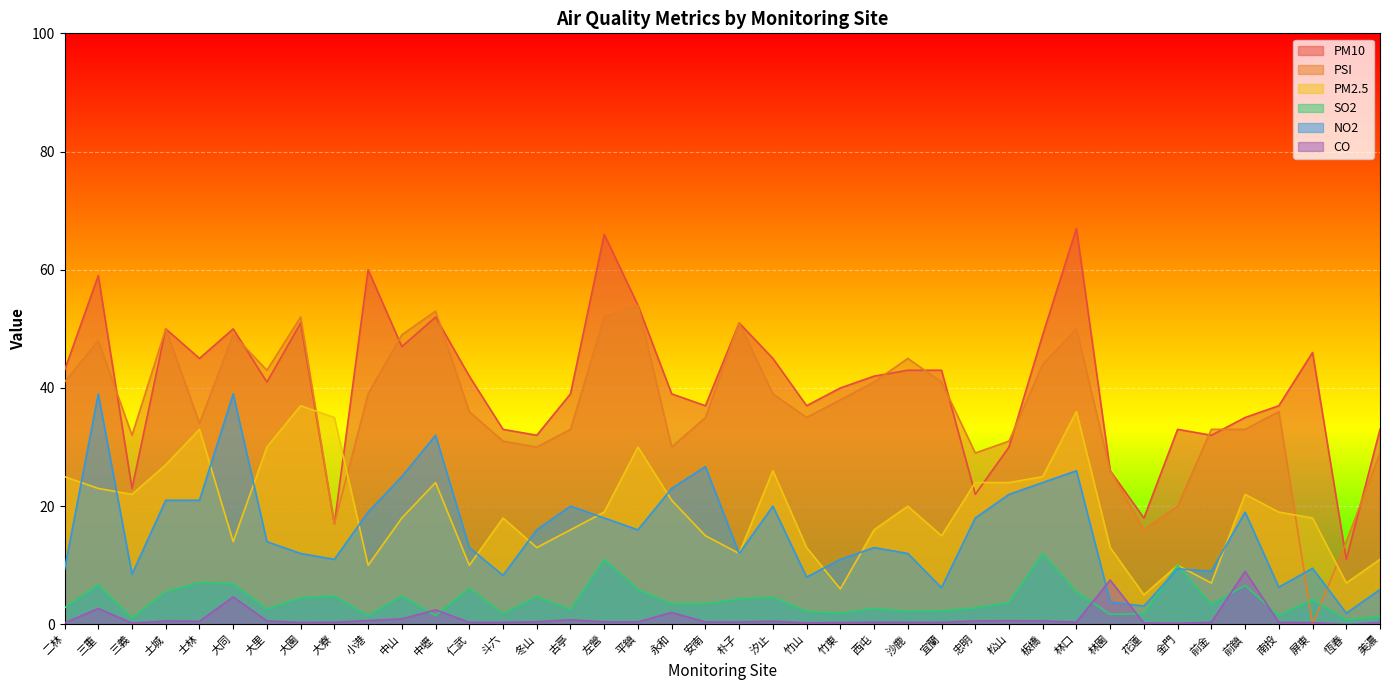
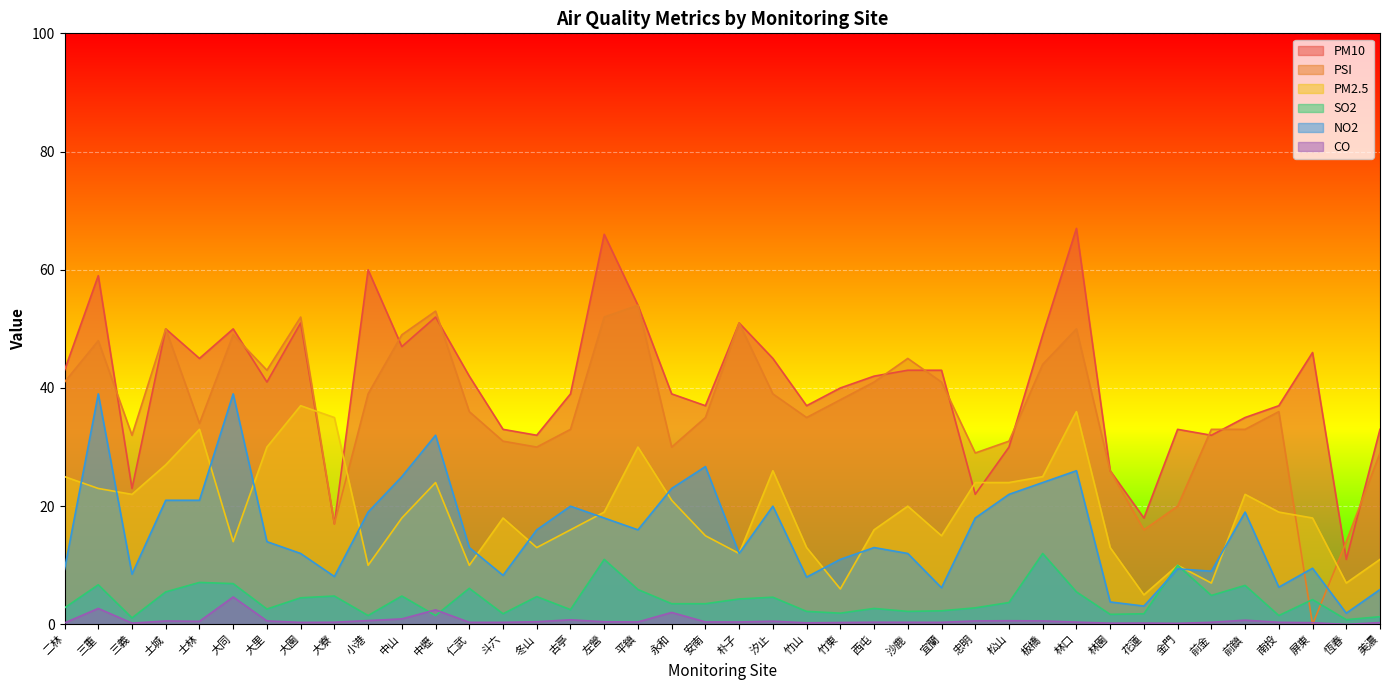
NO2, 大寮: 11 -> 8
CO, 林園: 7 -> 0
SO2, 前金: 3 -> 5
CO, 前鎮: 9 -> 1
